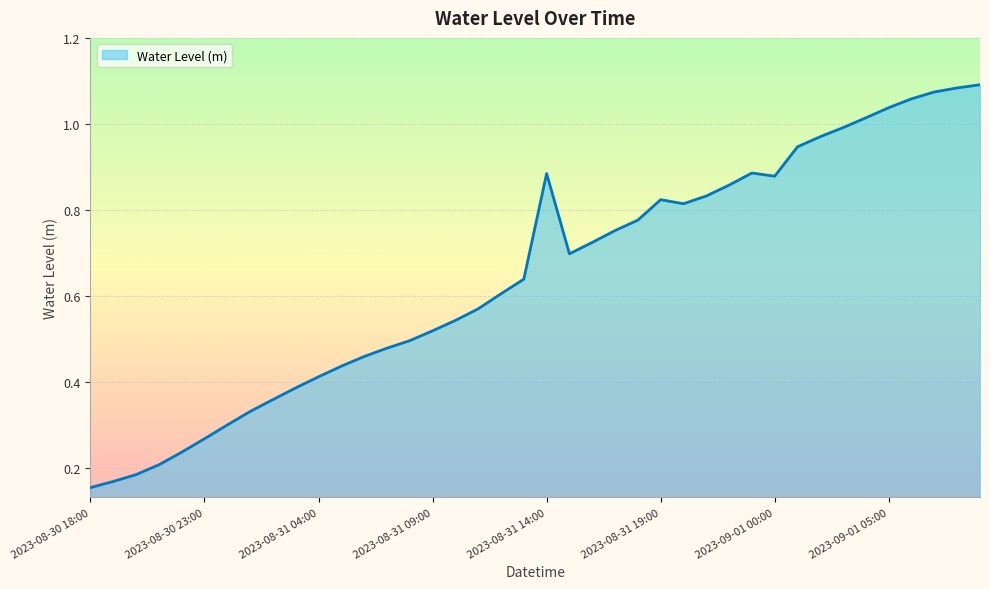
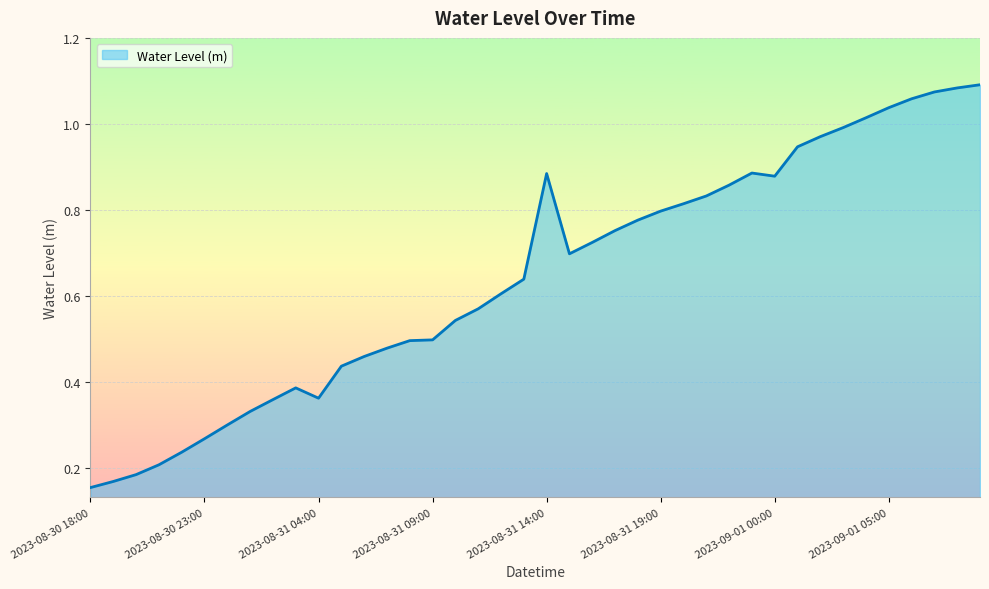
2023-08-31 04:00: 0.41 -> 0.36
2023-08-31 09:00: 0.52 -> 0.50
2023-08-31 19:00: 0.82 -> 0.80
